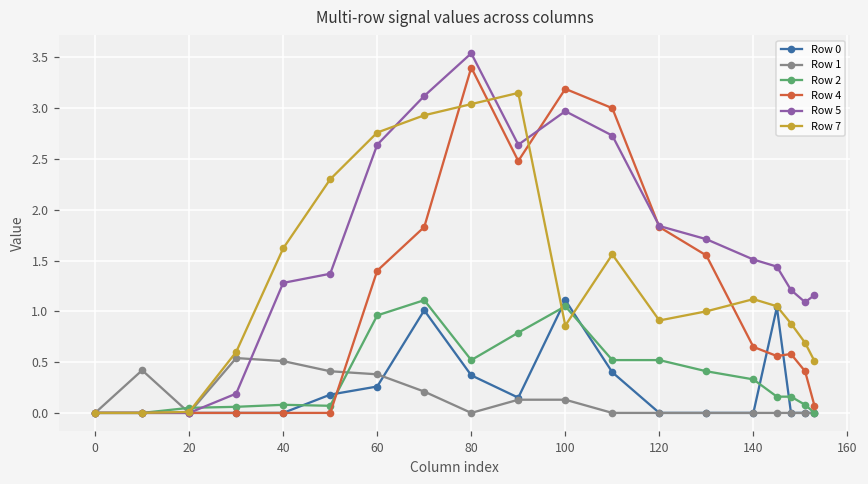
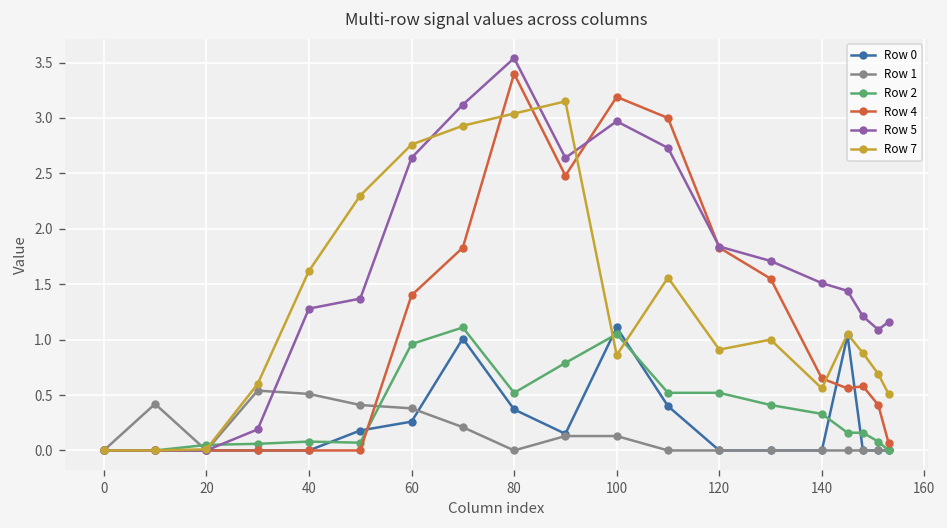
Row 7, 140: 1.1 -> 0.6
